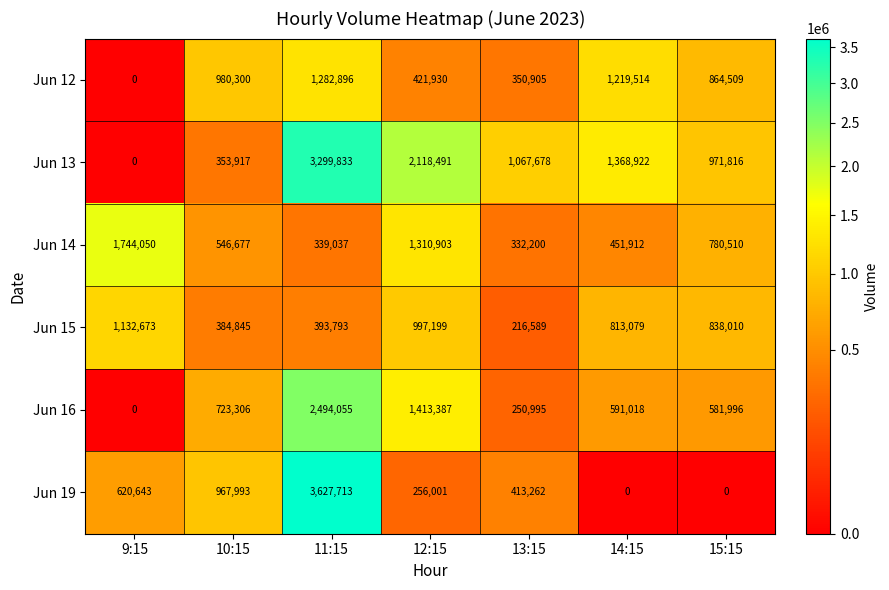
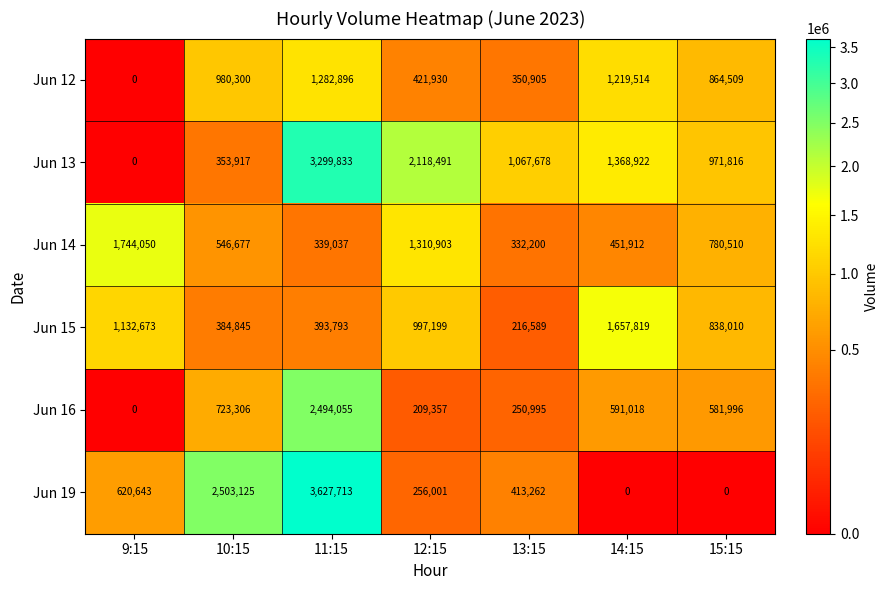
Jun 15, 14:15: 813,079 -> 1,657,819
Jun 16, 12:15: 1,413,387 -> 209,357
Jun 19, 10:15: 967,993 -> 2,503,125
